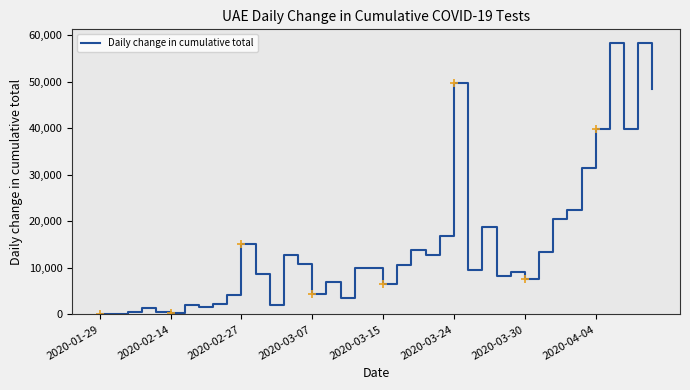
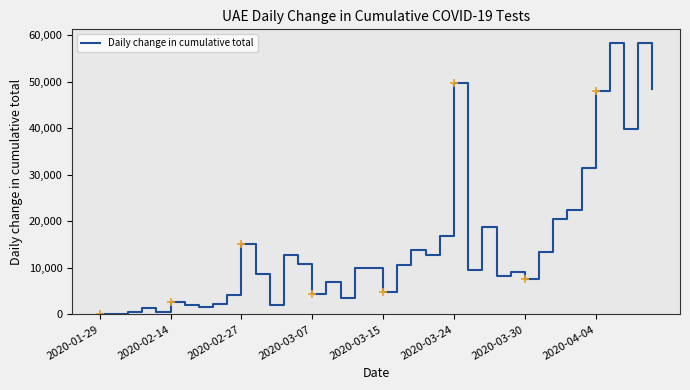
Daily change in cumulative total, 2020-02-14: 0 -> 3,000
Daily change in cumulative total, 2020-03-15: 7,000 -> 5,000
Daily change in cumulative total, 2020-04-04: 40,000 -> 48,000
